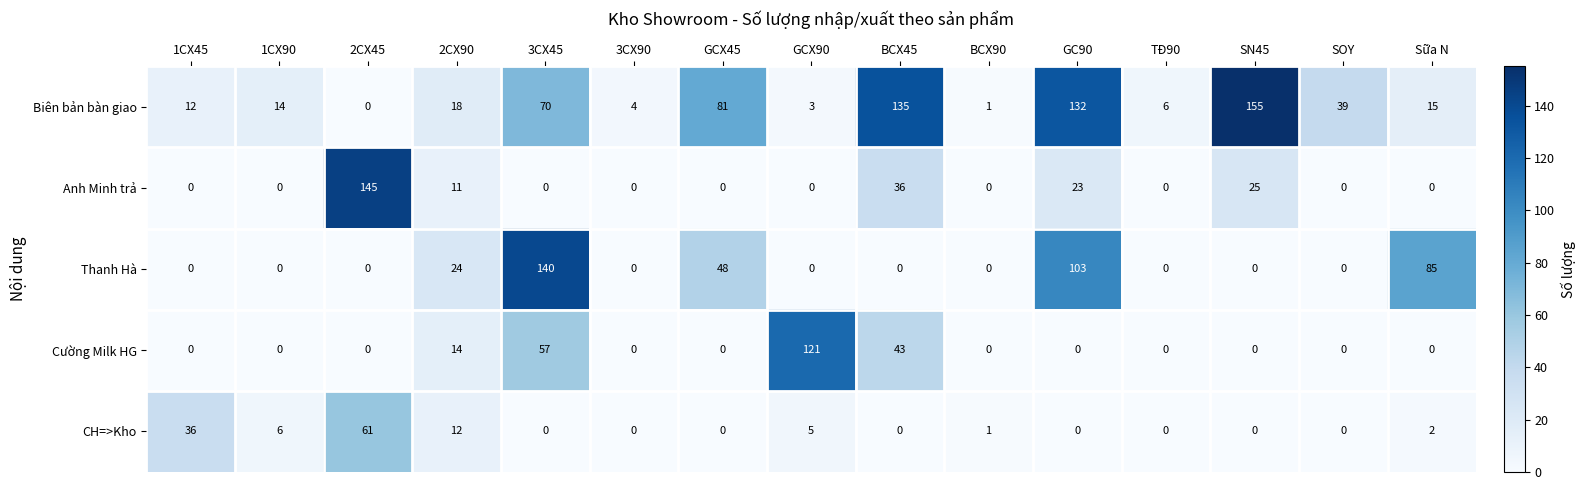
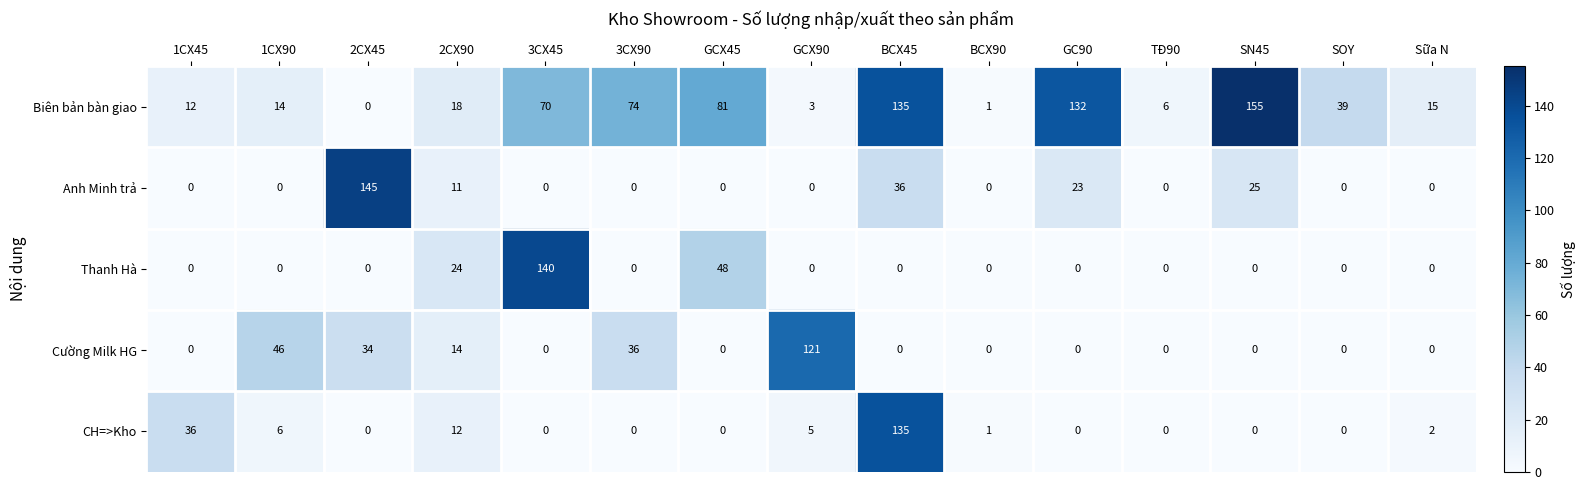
Biên bản bàn giao, 3CX90: 4 -> 74
Thanh Hà, GC90: 103 -> 0
Thanh Hà, Sữa N: 85 -> 0
Cường Milk HG, 1CX90: 0 -> 46
Cường Milk HG, 2CX45: 0 -> 34
Cường Milk HG, 3CX45: 57 -> 0
Cường Milk HG, 3CX90: 0 -> 36
Cường Milk HG, BCX45: 43 -> 0
CH=>Kho, 2CX45: 61 -> 0
CH=>Kho, BCX45: 0 -> 135
